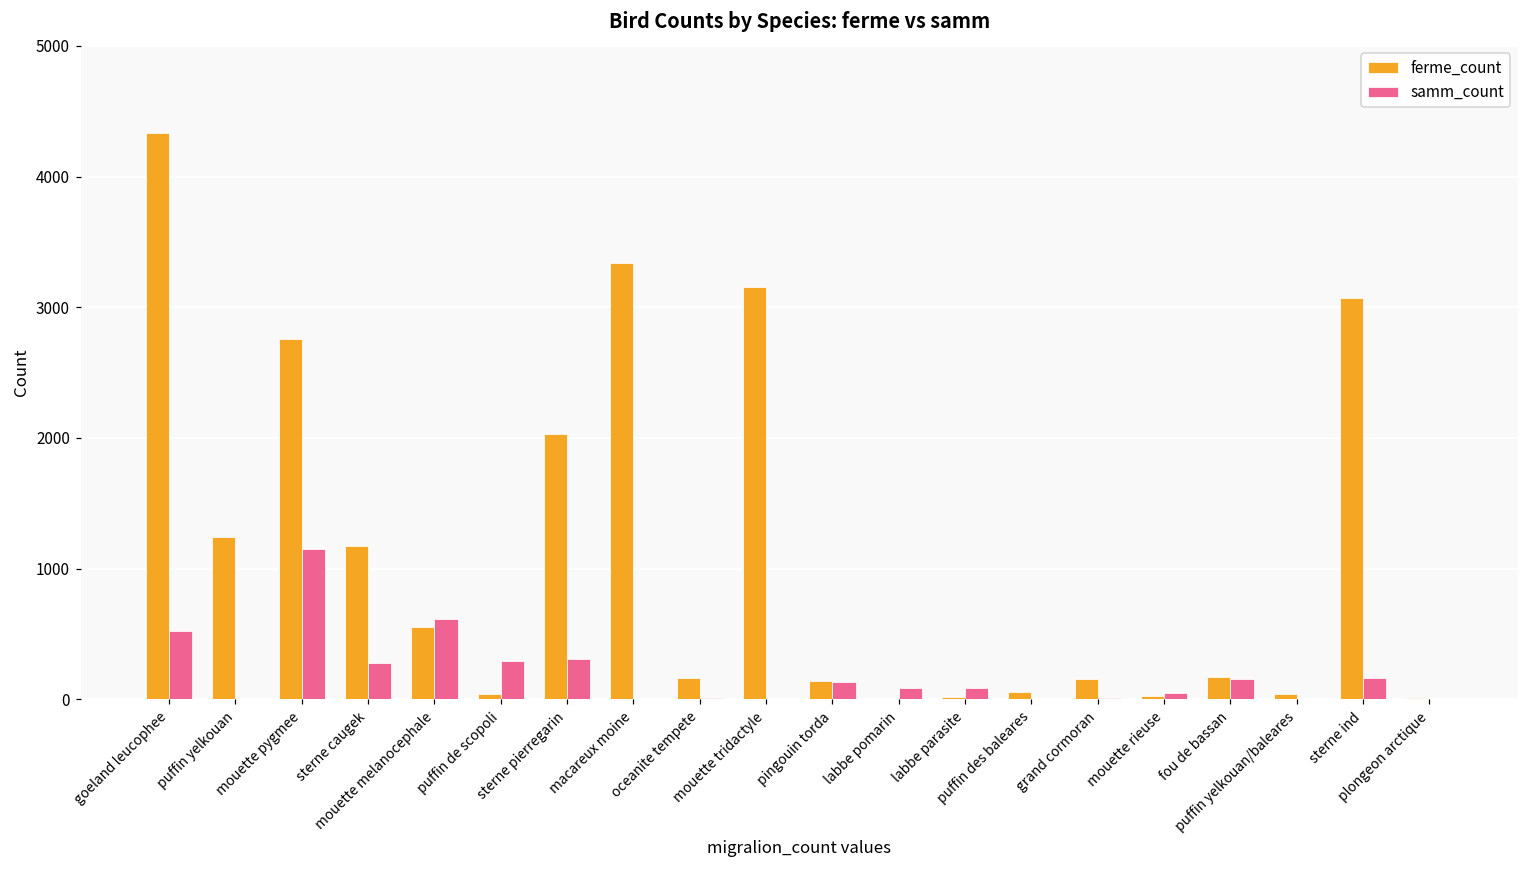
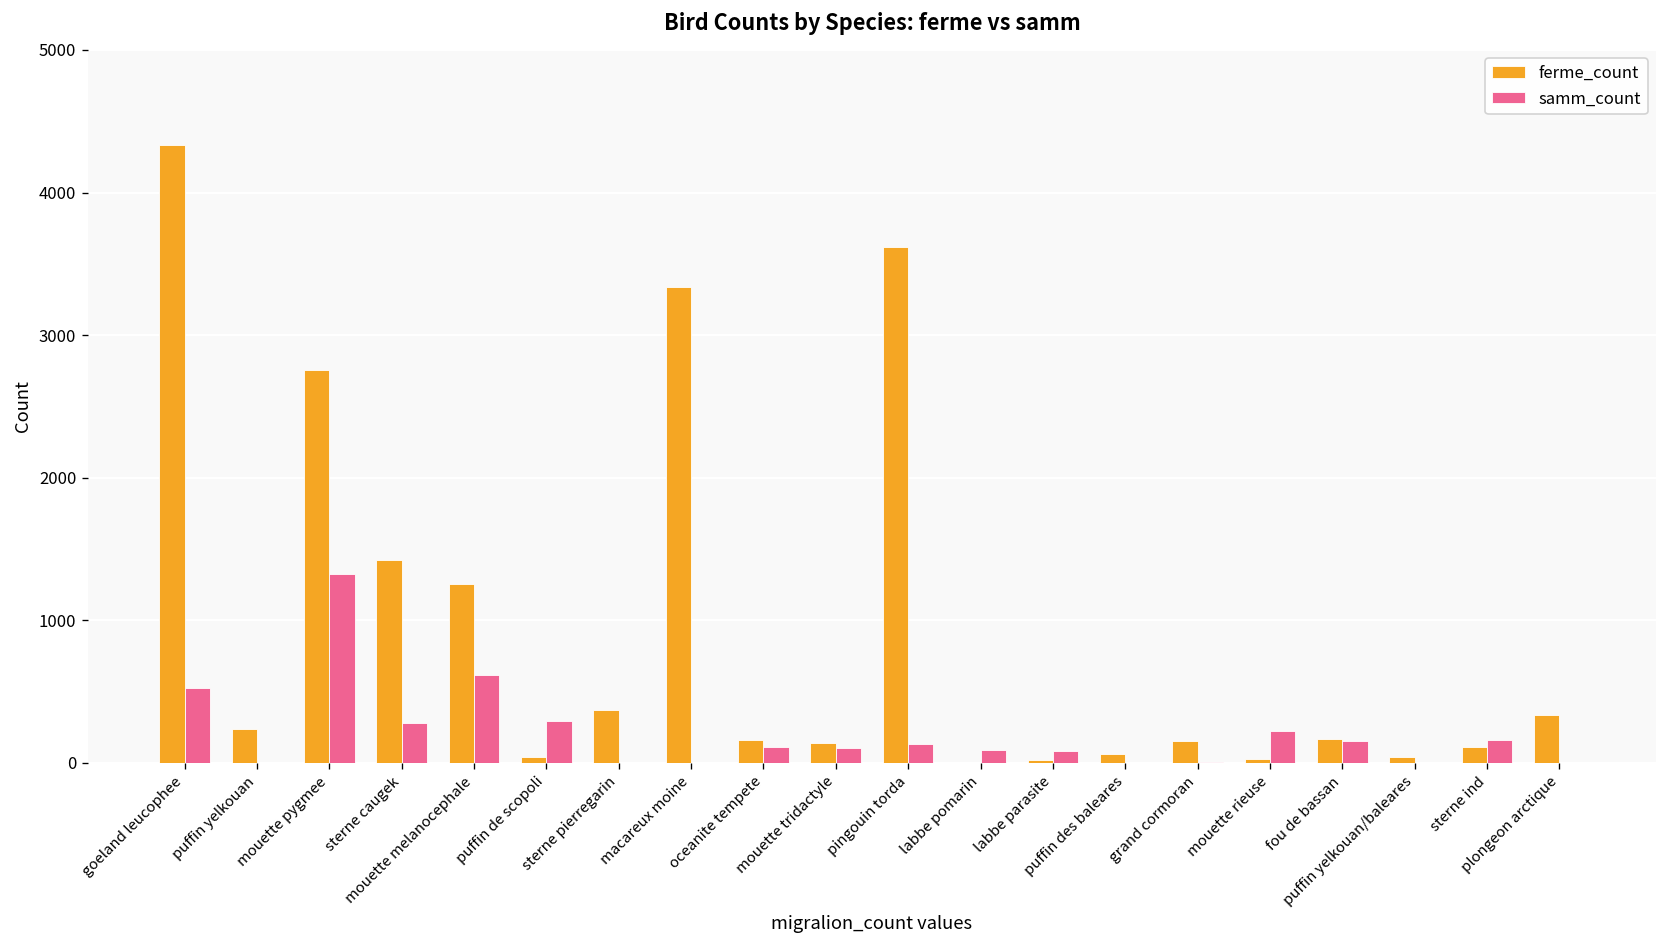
ferme_count, puffin yelkouan: 1240 -> 240
samm_count, mouette pygmee: 1150 -> 1330
ferme_count, sterne caugek: 1170 -> 1420
ferme_count, mouette melanocephale: 550 -> 1250
ferme_count, sterne pierregarin: 2030 -> 370
samm_count, sterne pierregarin: 310 -> 0
samm_count, oceanite tempete: 10 -> 110
ferme_count, mouette tridactyle: 3160 -> 140
samm_count, mouette tridactyle: 0 -> 110
ferme_count, pingouin torda: 140 -> 3620
samm_count, mouette rieuse: 50 -> 220
ferme_count, sterne ind: 3070 -> 110
ferme_count, plongeon arctique: 10 -> 340
